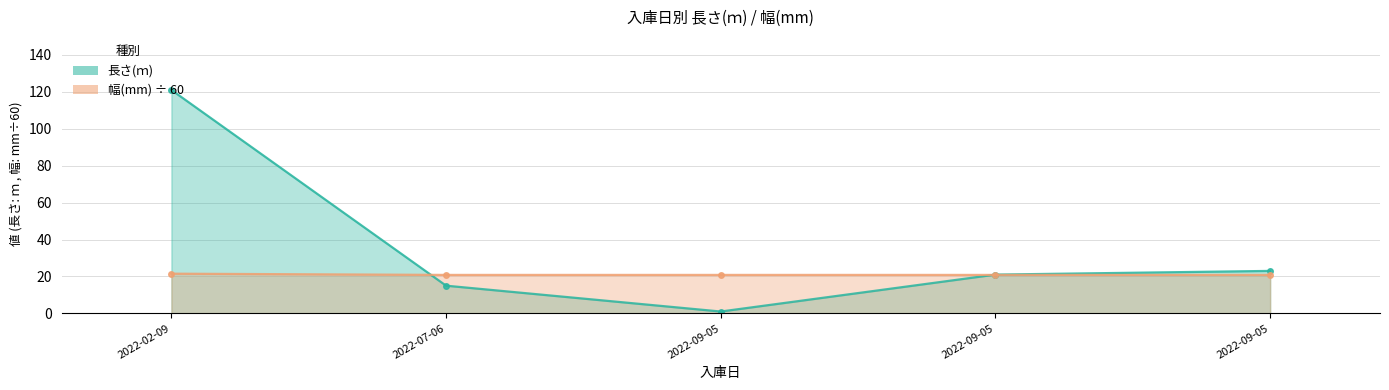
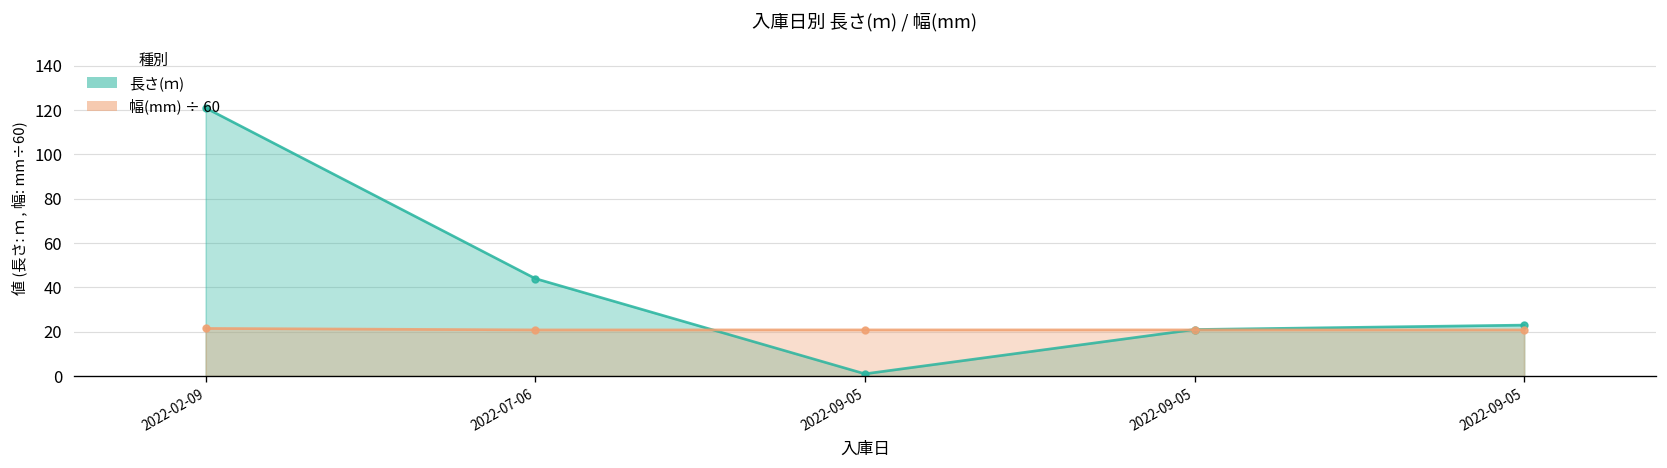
長さ(ｍ), 2022-07-06: 15 -> 44
